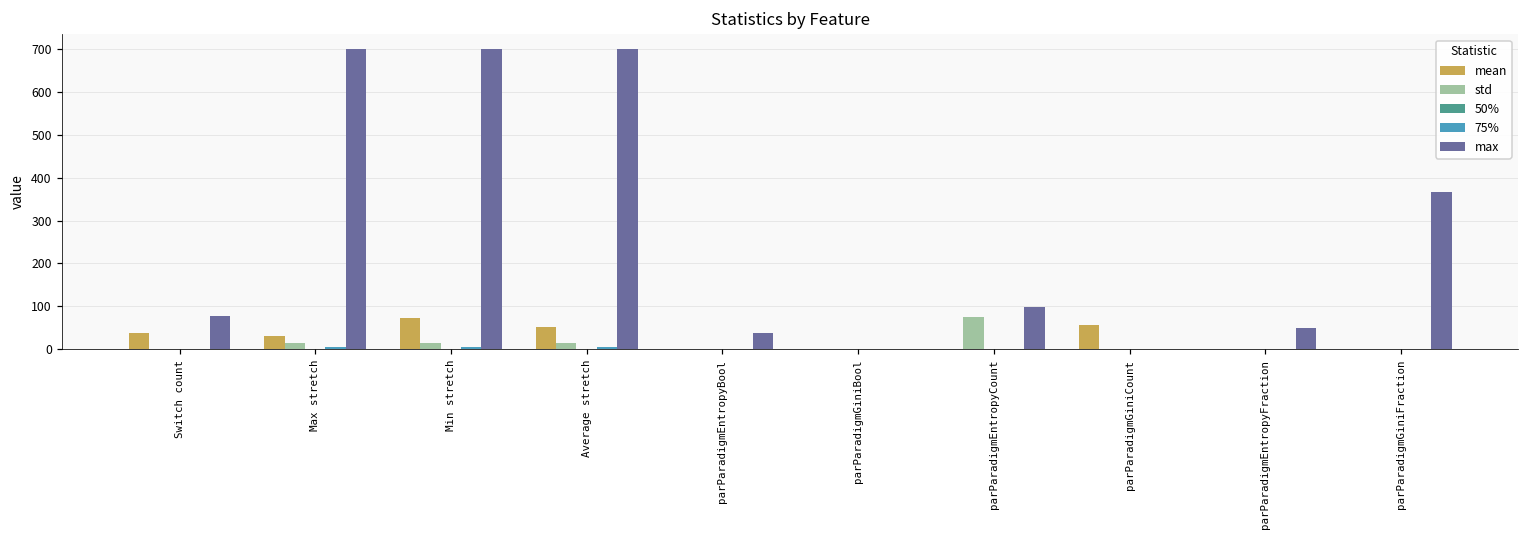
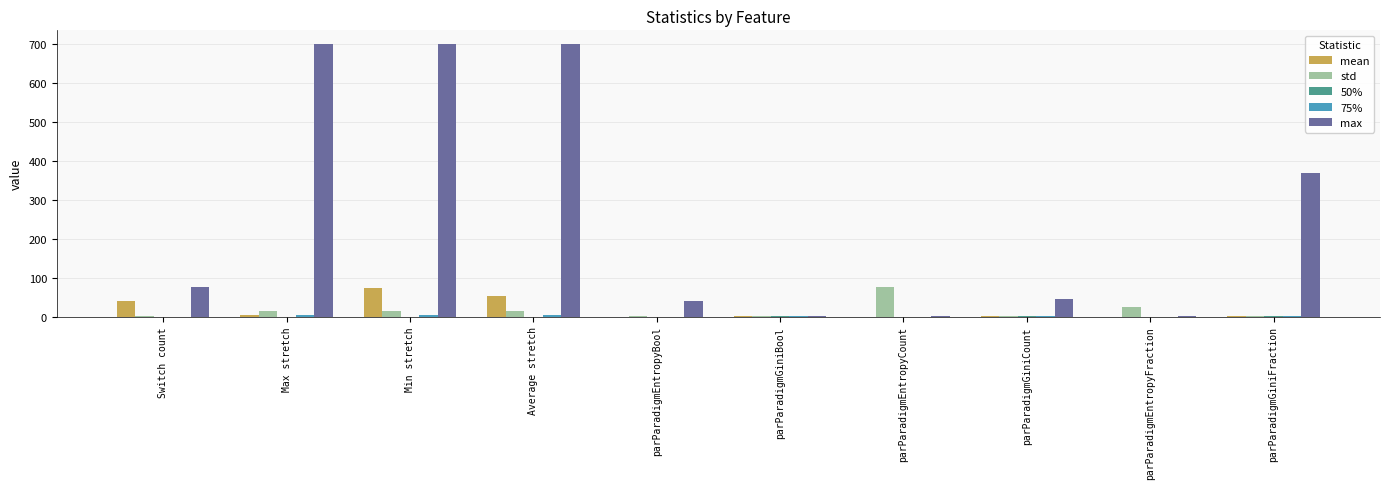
mean, Max stretch: 30 -> 10
max, parParadigmEntropyCount: 100 -> 0
mean, parParadigmGiniCount: 60 -> 0
max, parParadigmGiniCount: 0 -> 40
std, parParadigmEntropyFraction: 0 -> 20
max, parParadigmEntropyFraction: 50 -> 0
